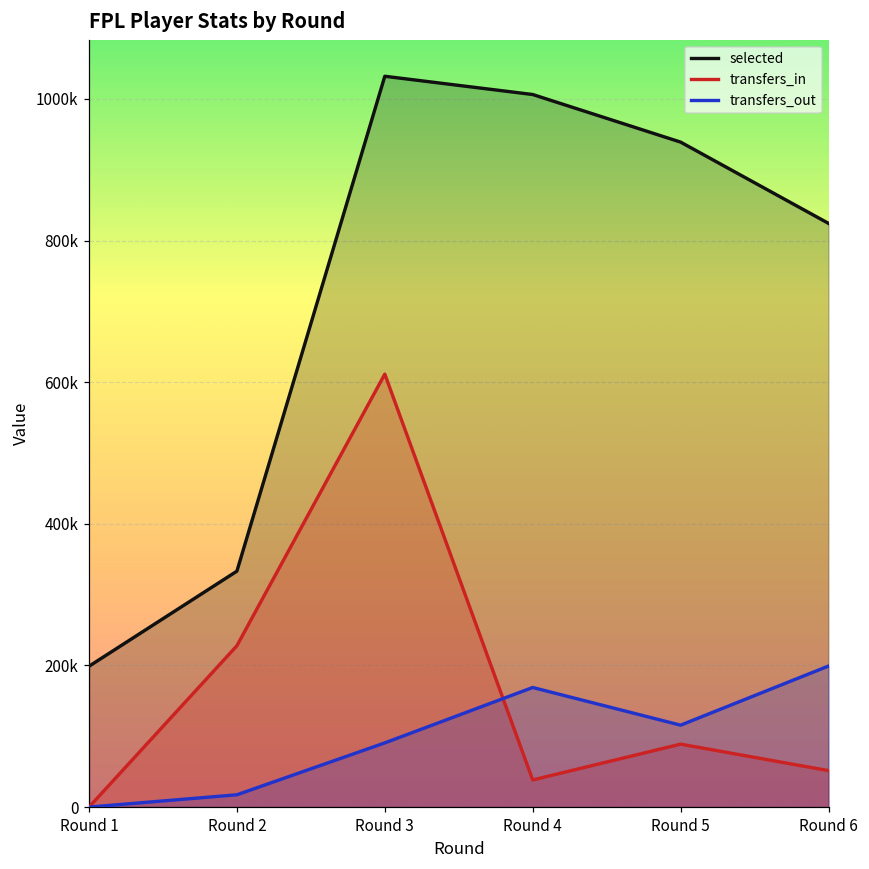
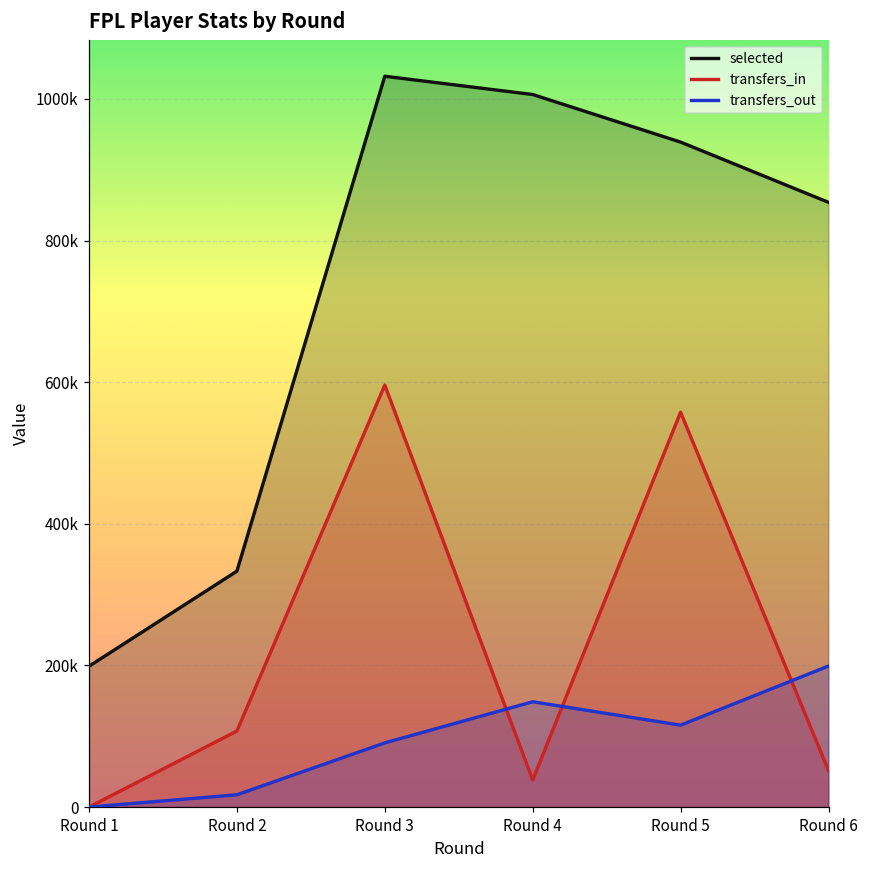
transfers_in, Round 2: 230000 -> 110000
transfers_in, Round 3: 610000 -> 600000
transfers_out, Round 4: 170000 -> 150000
transfers_in, Round 5: 90000 -> 560000
selected, Round 6: 820000 -> 850000
